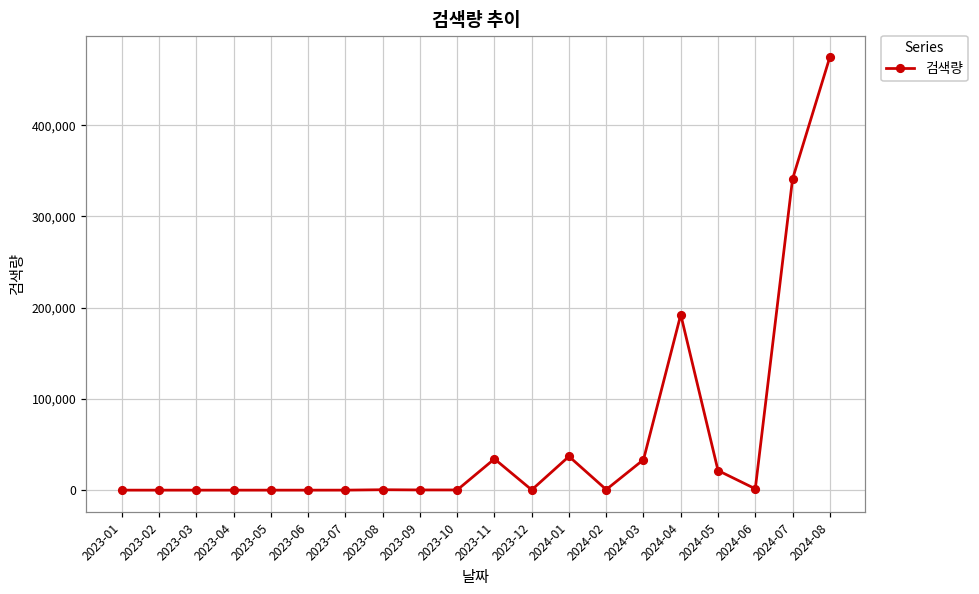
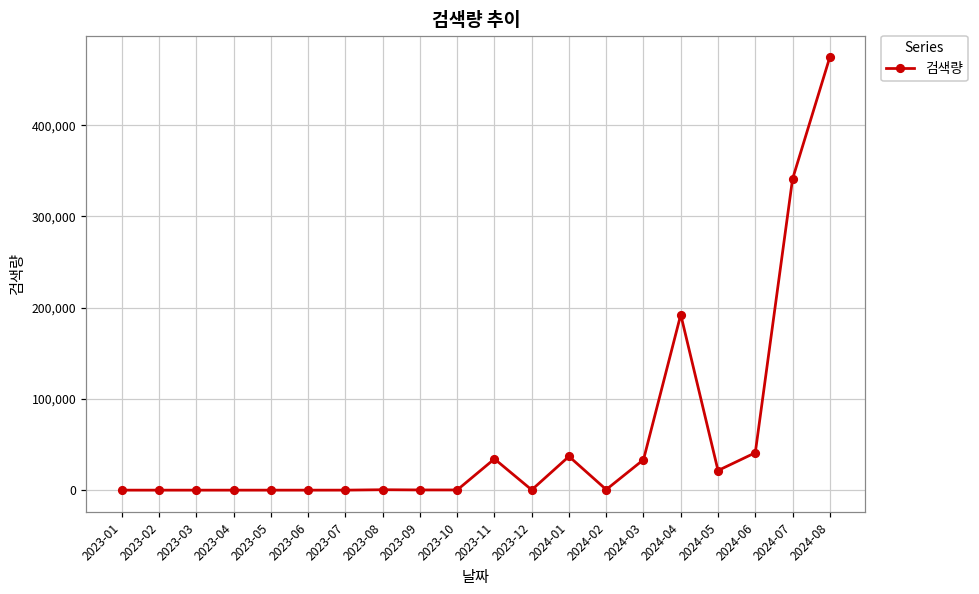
2024-06: 0 -> 40,000
